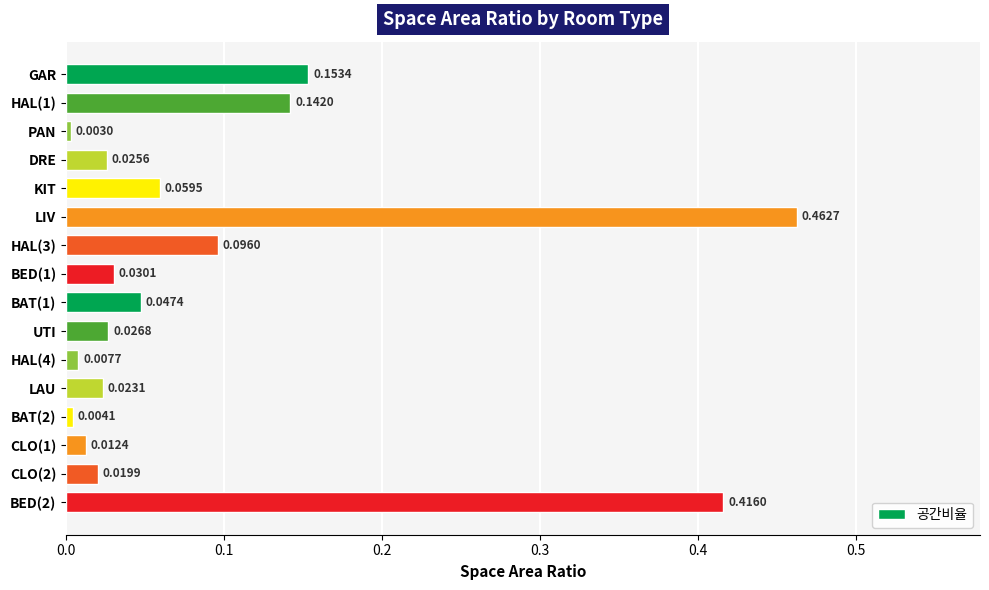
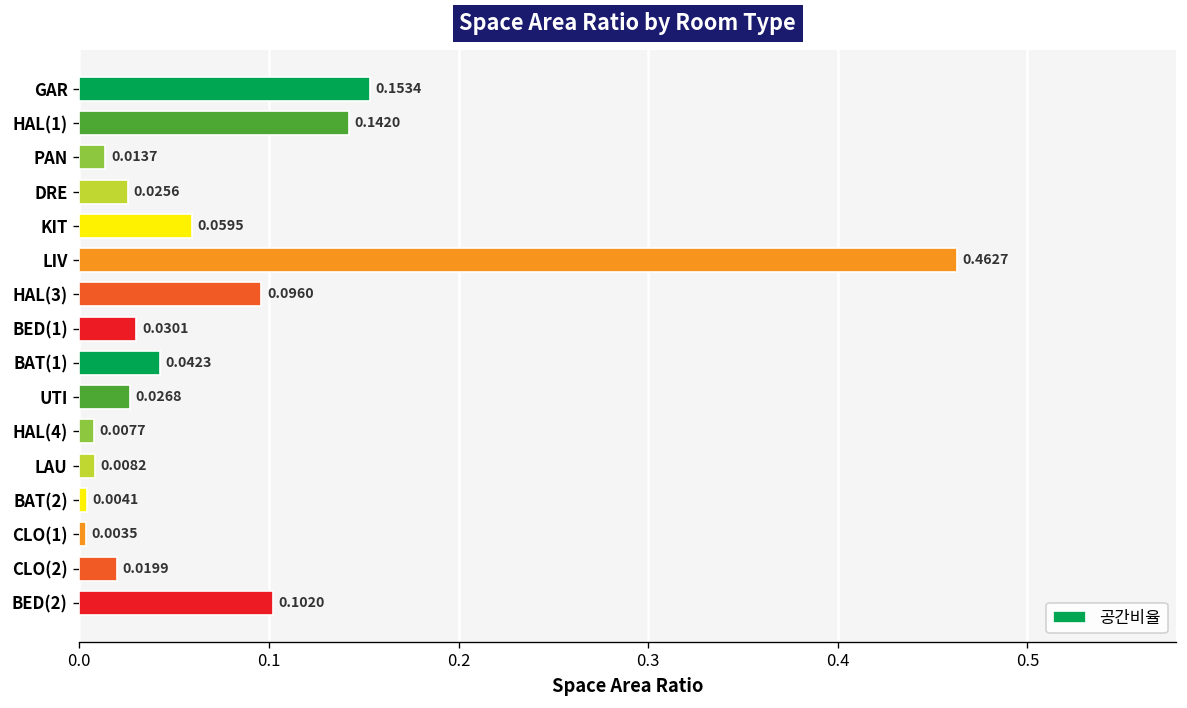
PAN: 0.0030 -> 0.0137
BAT(1): 0.0474 -> 0.0423
LAU: 0.0231 -> 0.0082
CLO(1): 0.0124 -> 0.0035
BED(2): 0.4160 -> 0.1020
